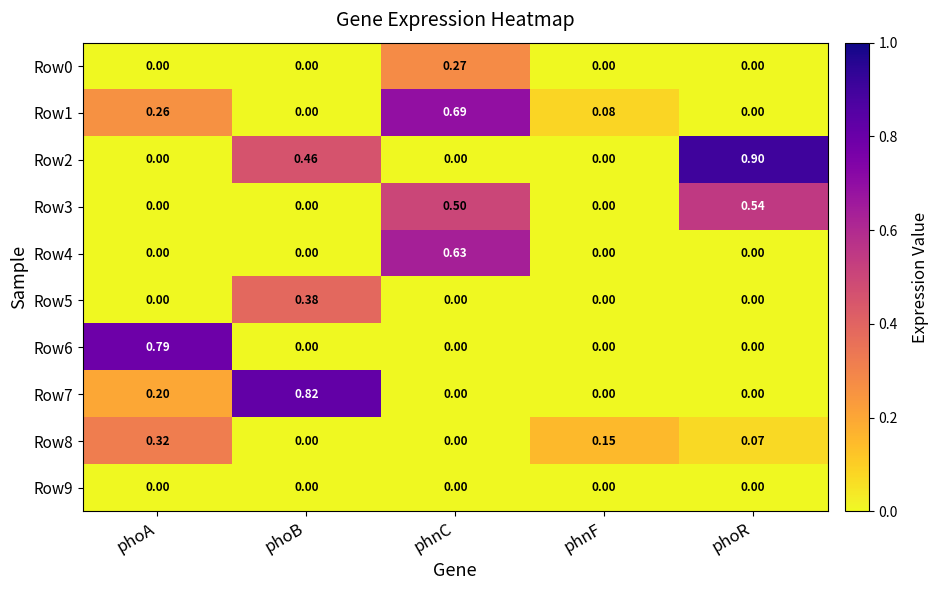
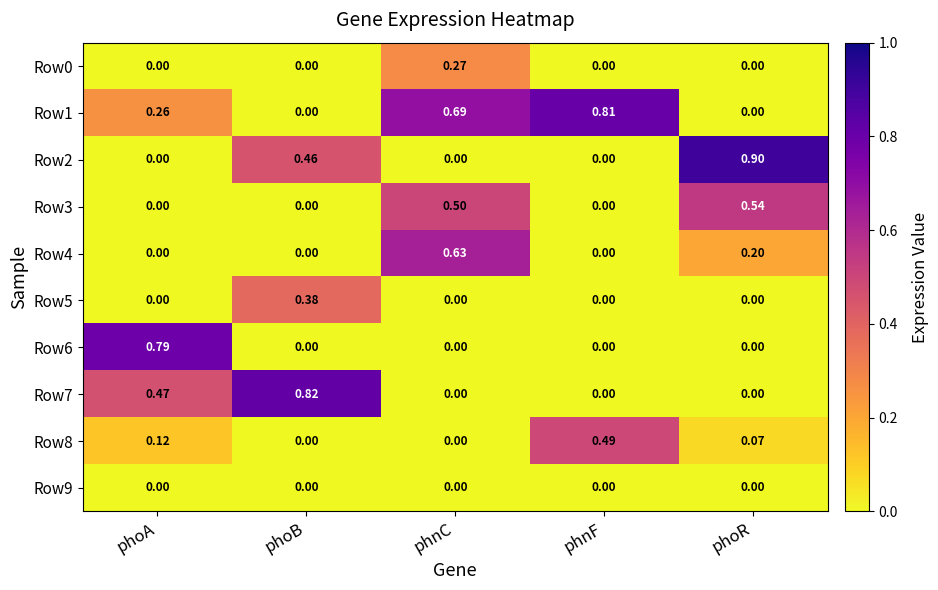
Row1, phnF: 0.08 -> 0.81
Row4, phoR: 0.00 -> 0.20
Row7, phoA: 0.20 -> 0.47
Row8, phoA: 0.32 -> 0.12
Row8, phnF: 0.15 -> 0.49
